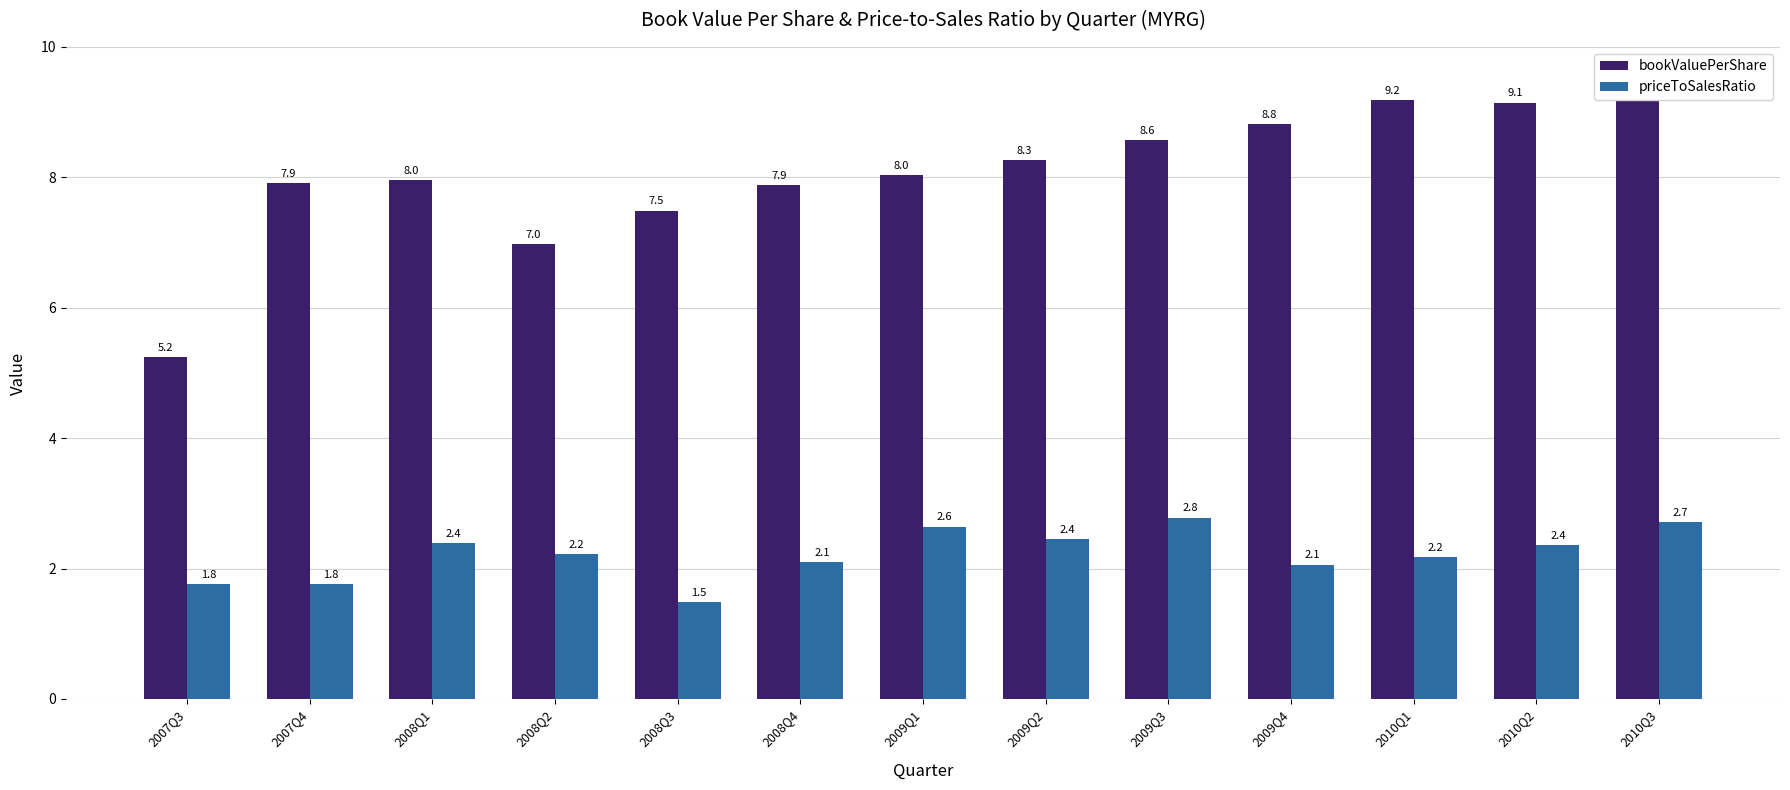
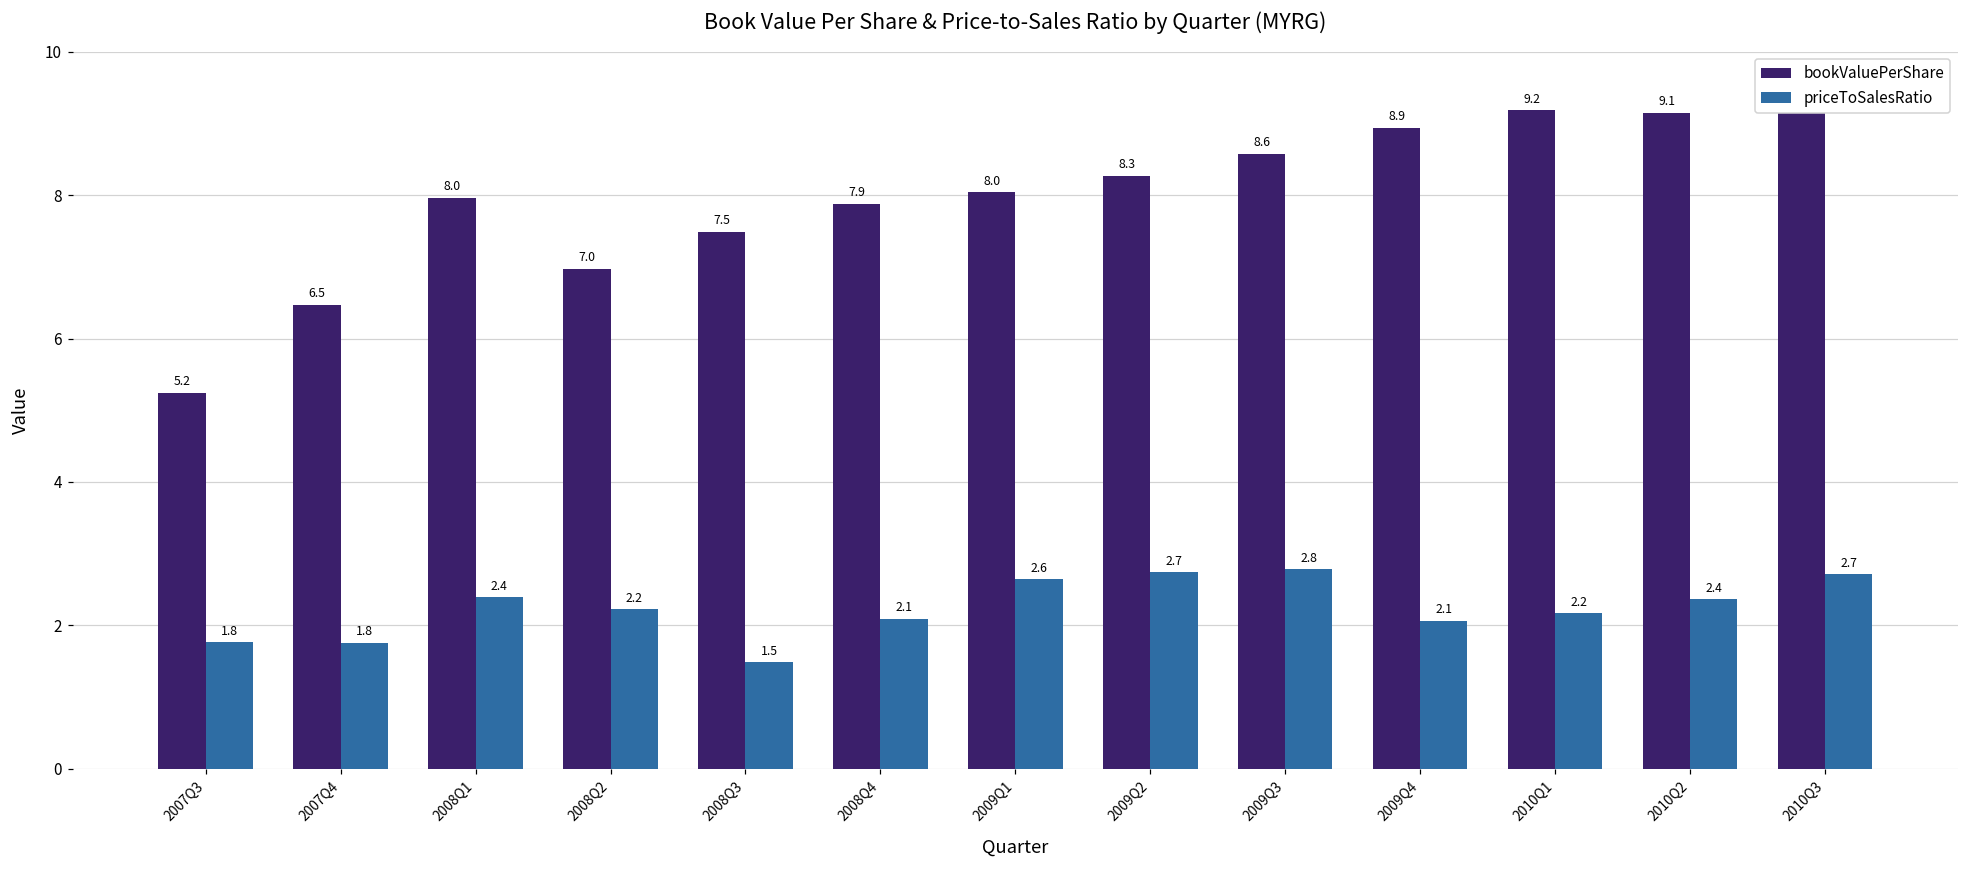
bookValuePerShare, 2007Q4: 7.9 -> 6.5
priceToSalesRatio, 2009Q2: 2.4 -> 2.7
bookValuePerShare, 2009Q4: 8.8 -> 8.9
